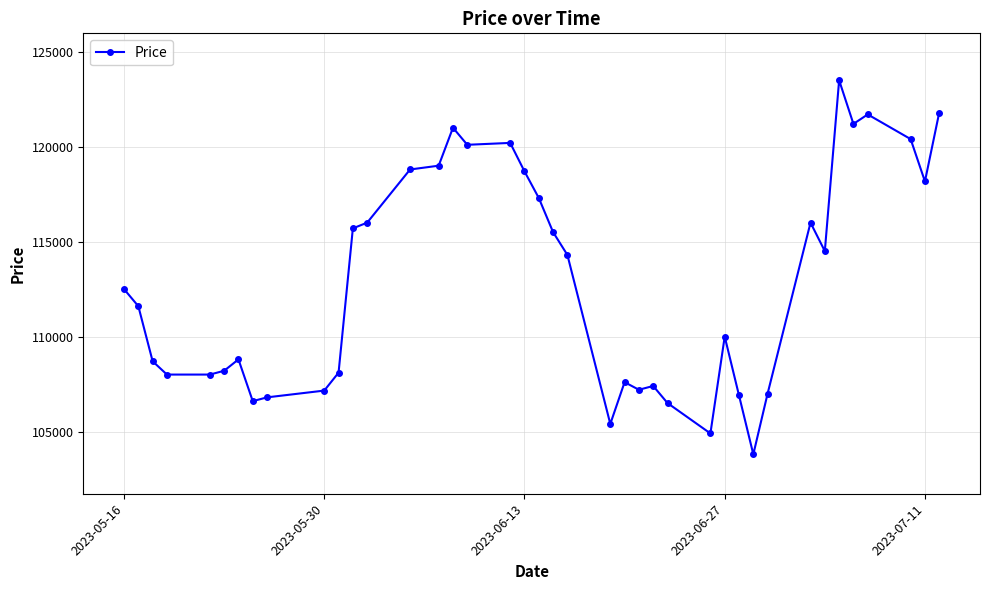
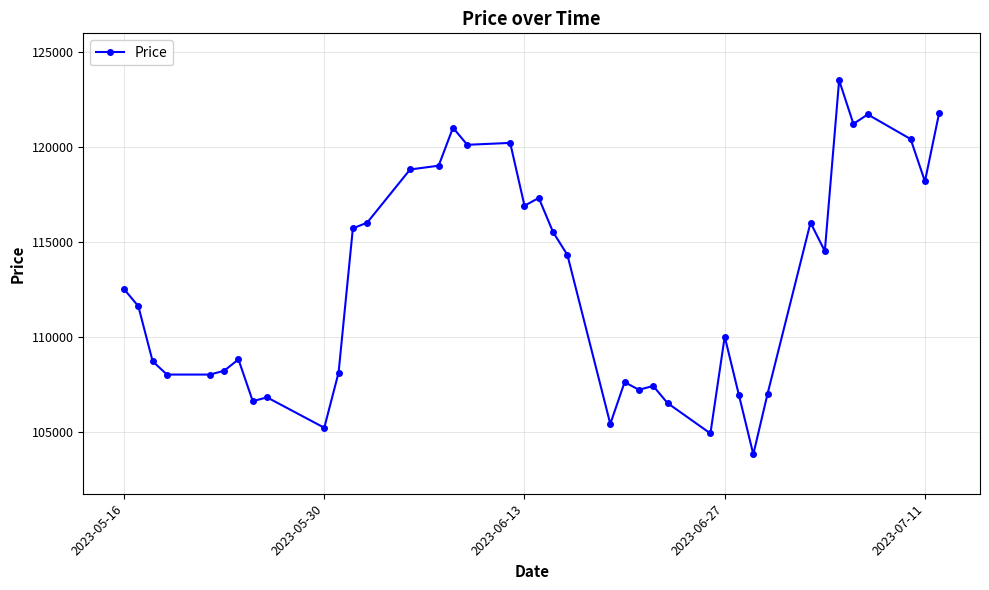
2023-05-30: 107200 -> 105200
2023-06-13: 118700 -> 116900
